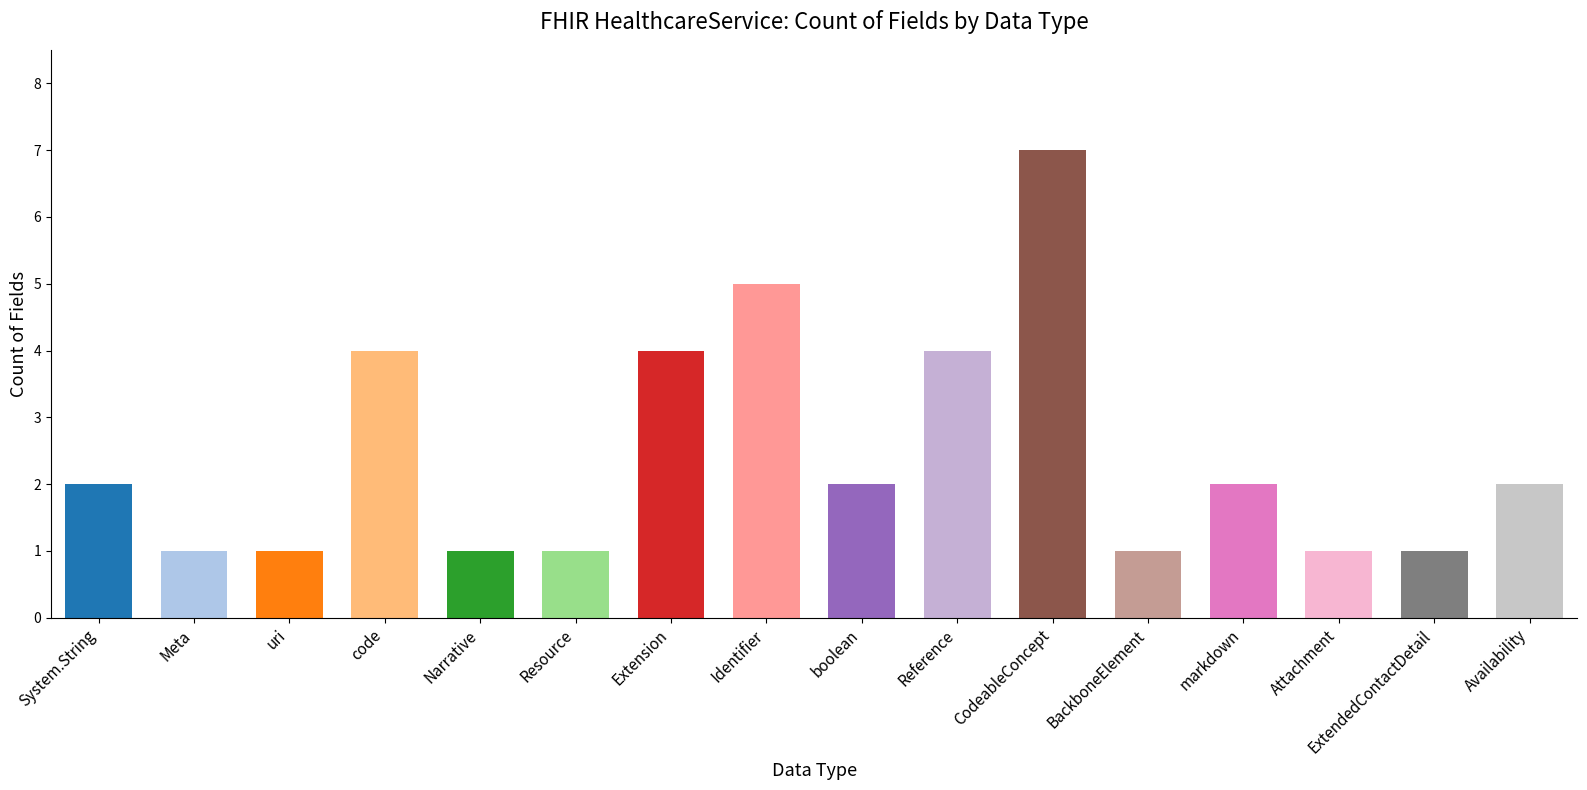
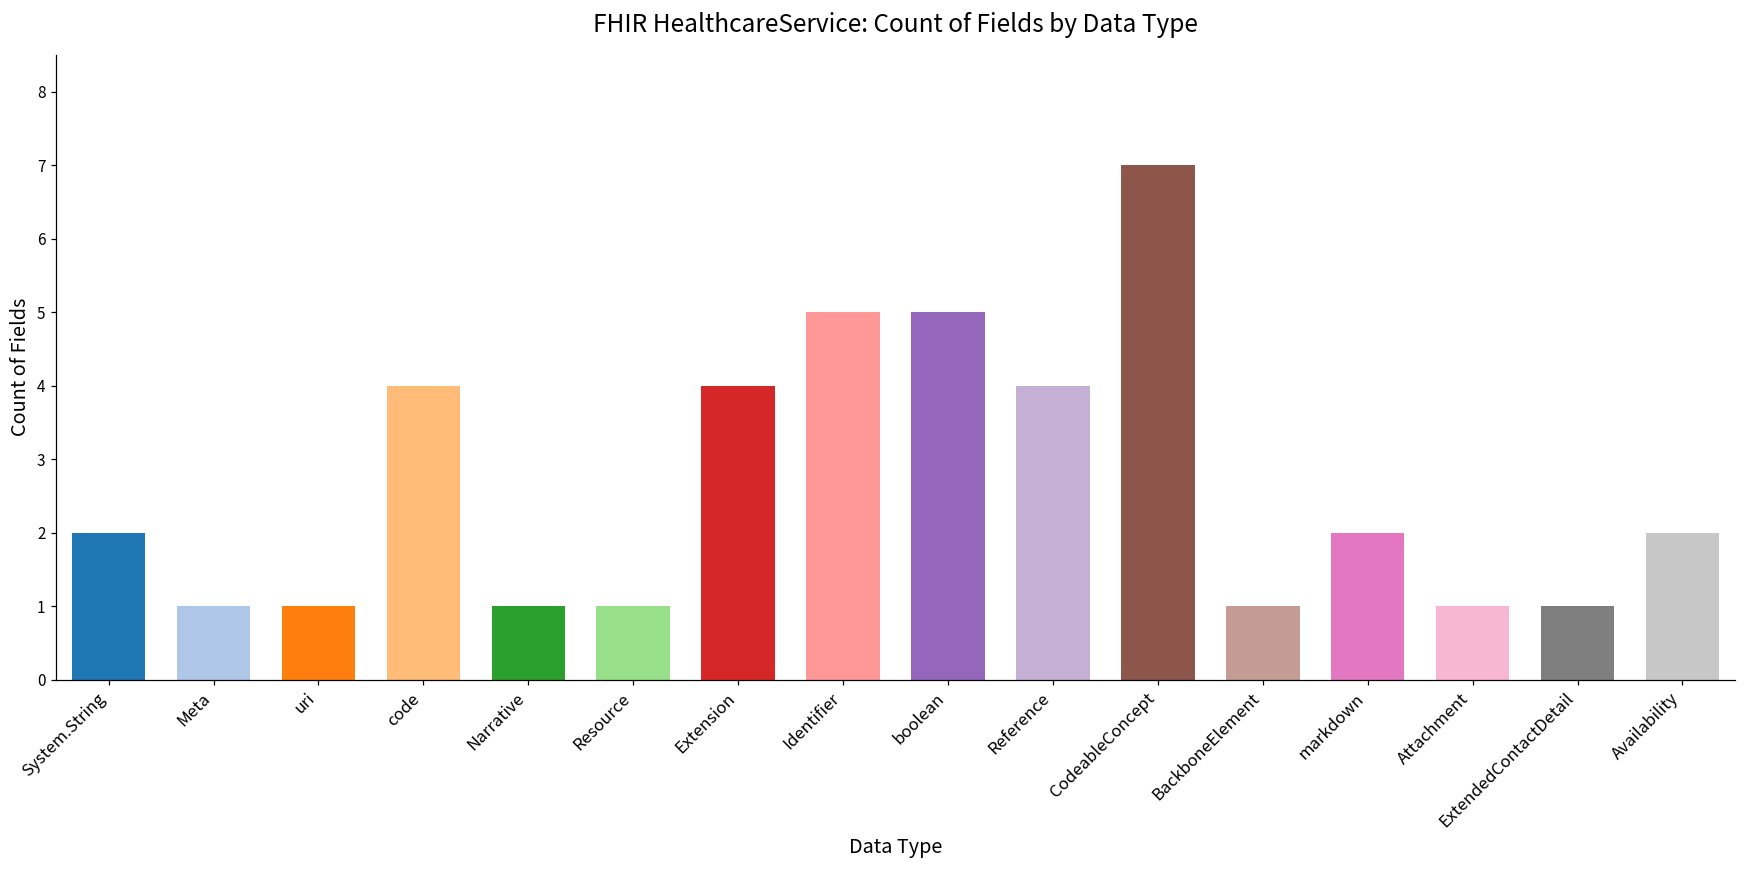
boolean: 2 -> 5
